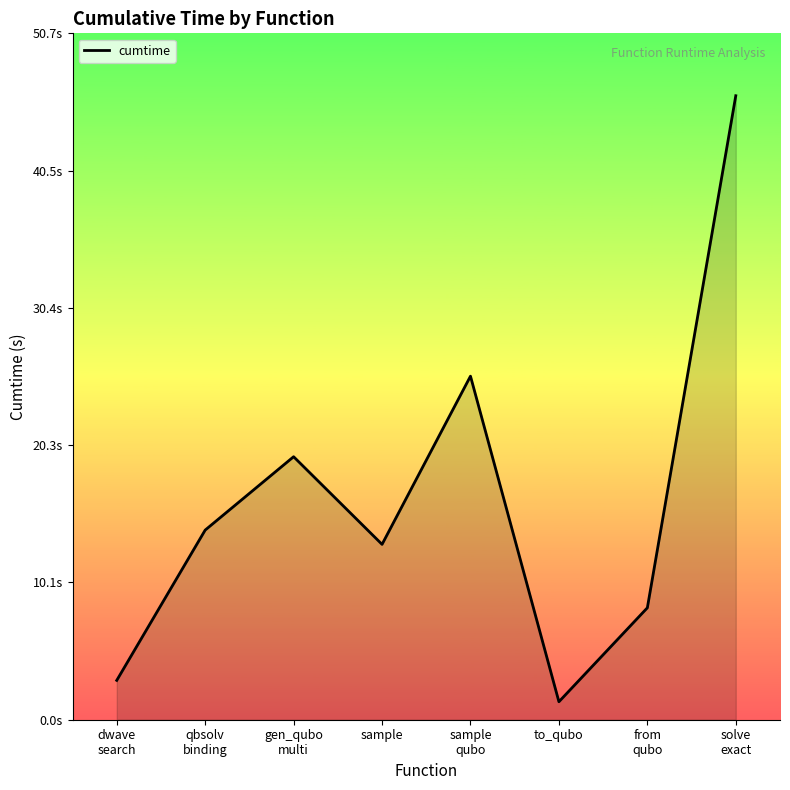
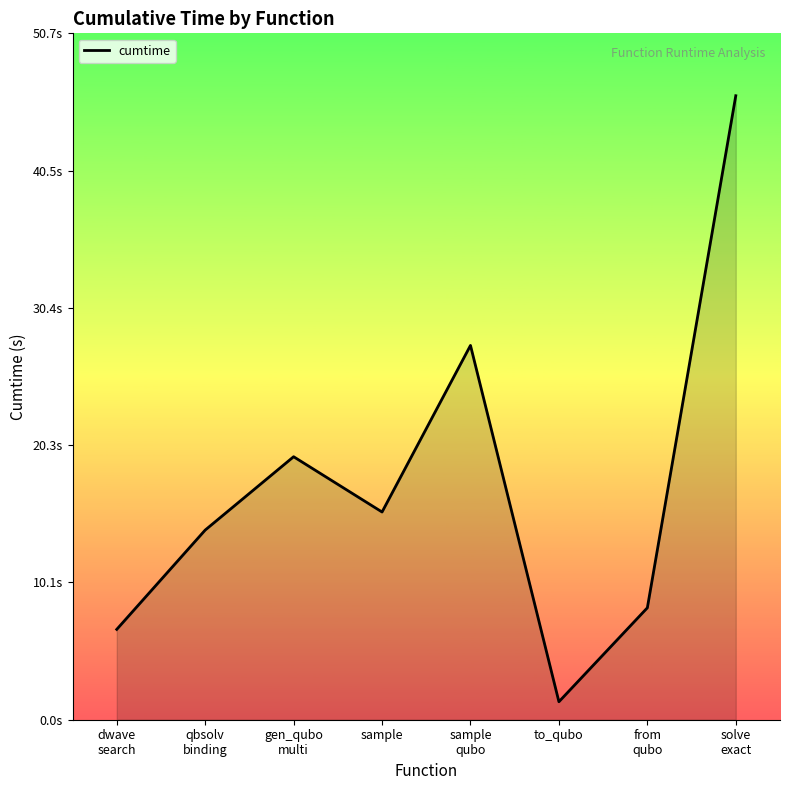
dwave search: 2.9s -> 6.7s
sample: 12.9s -> 15.3s
sample qubo: 25.4s -> 27.6s
